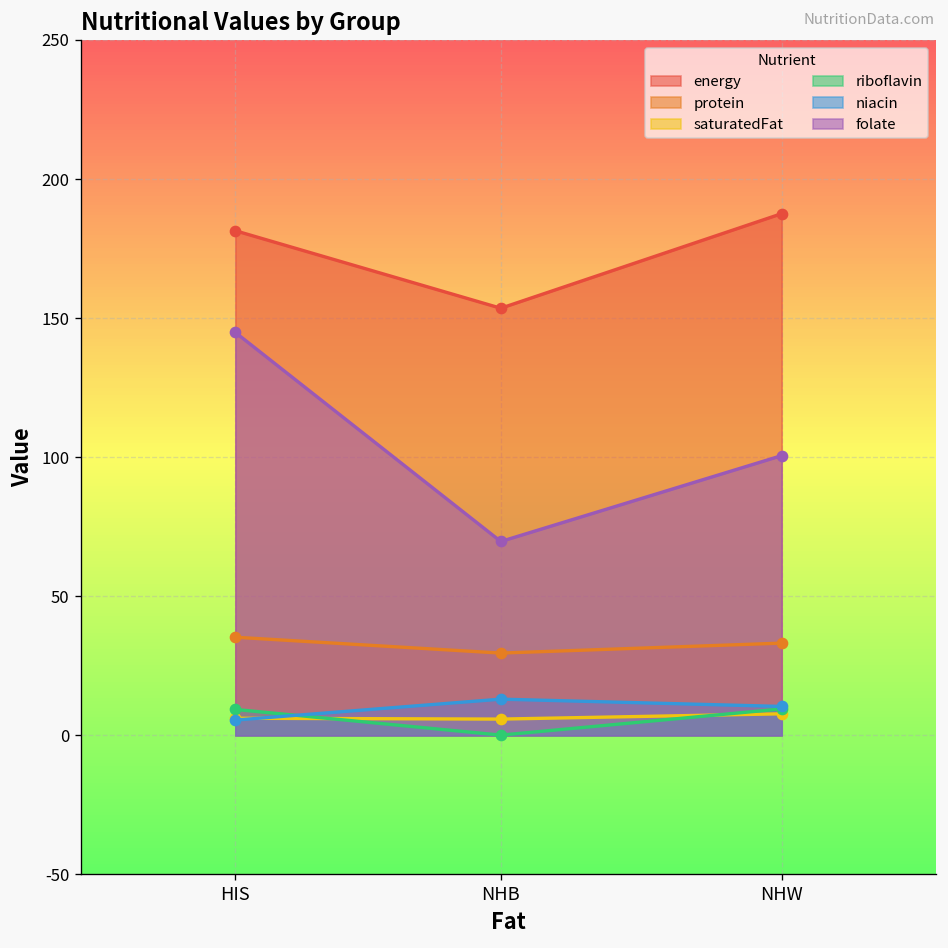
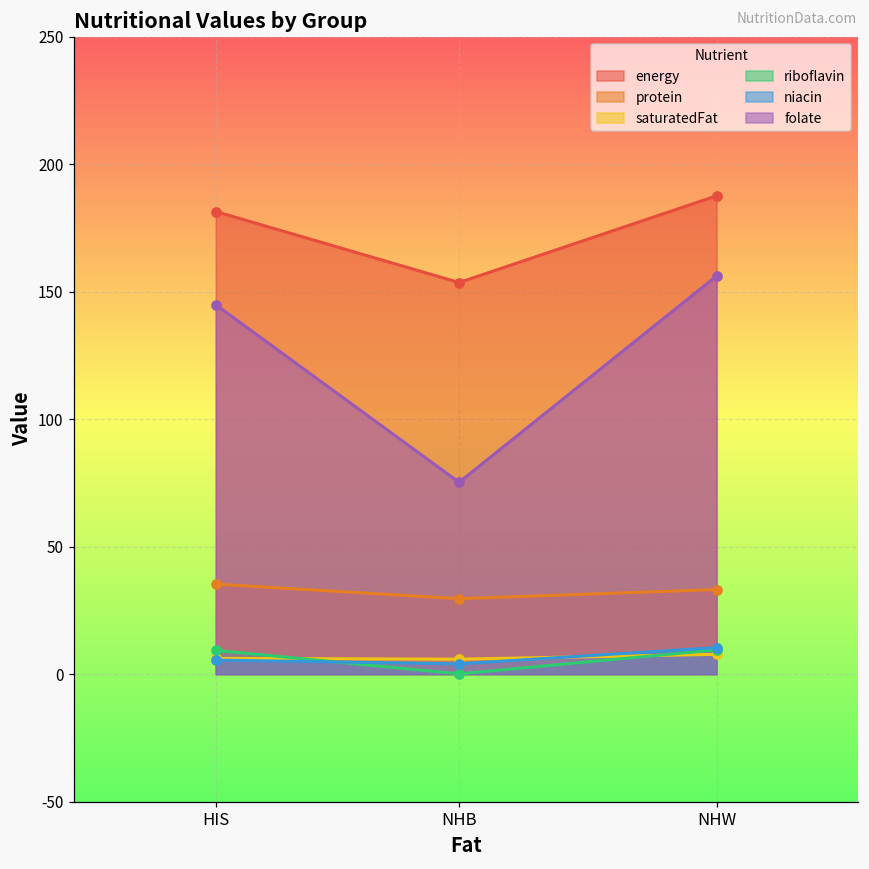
niacin, NHB: 13 -> 4
folate, NHB: 70 -> 75
folate, NHW: 101 -> 156
